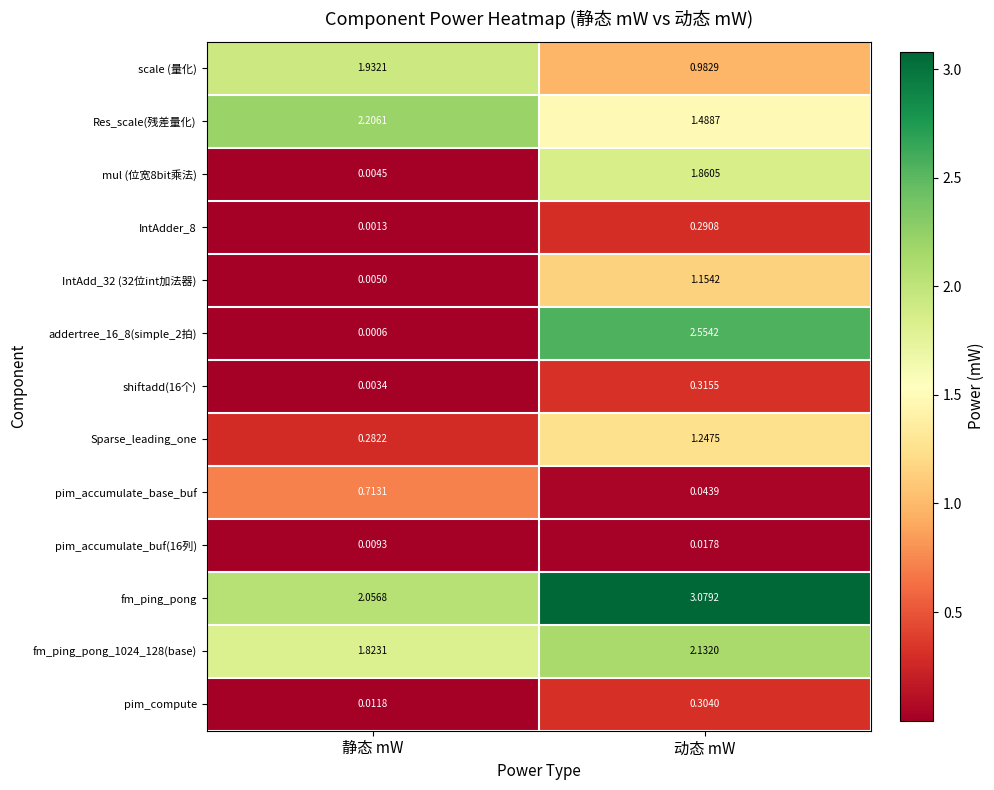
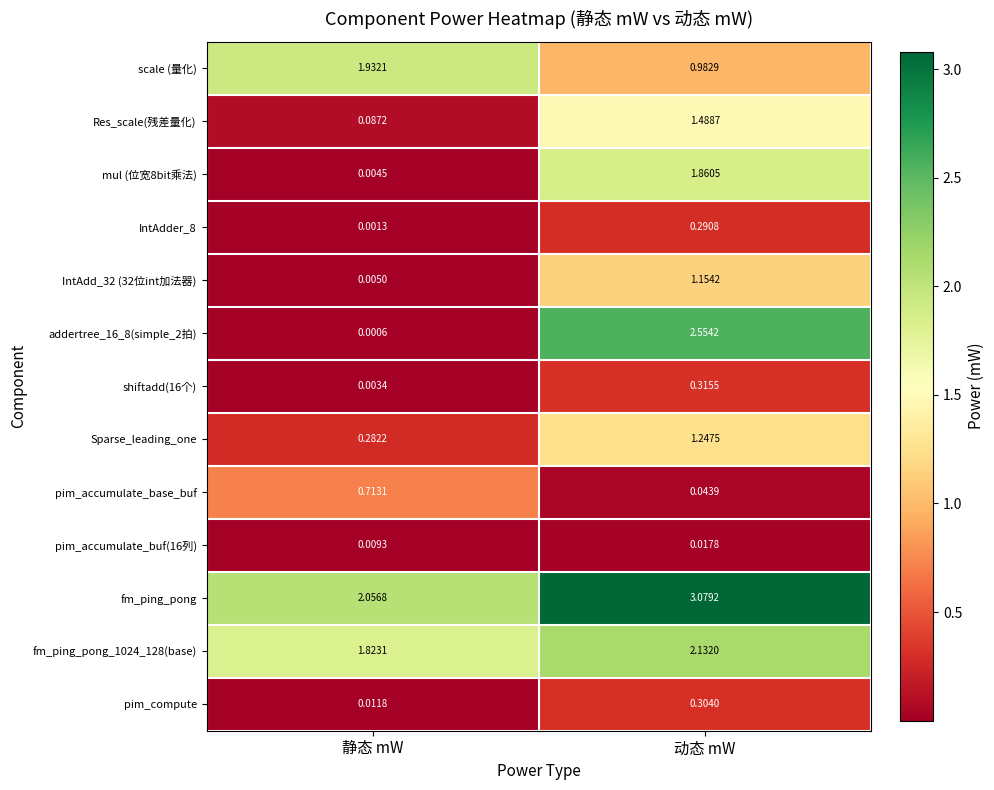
Res_scale(残差量化), 静态 mW: 2.2061 -> 0.0872
